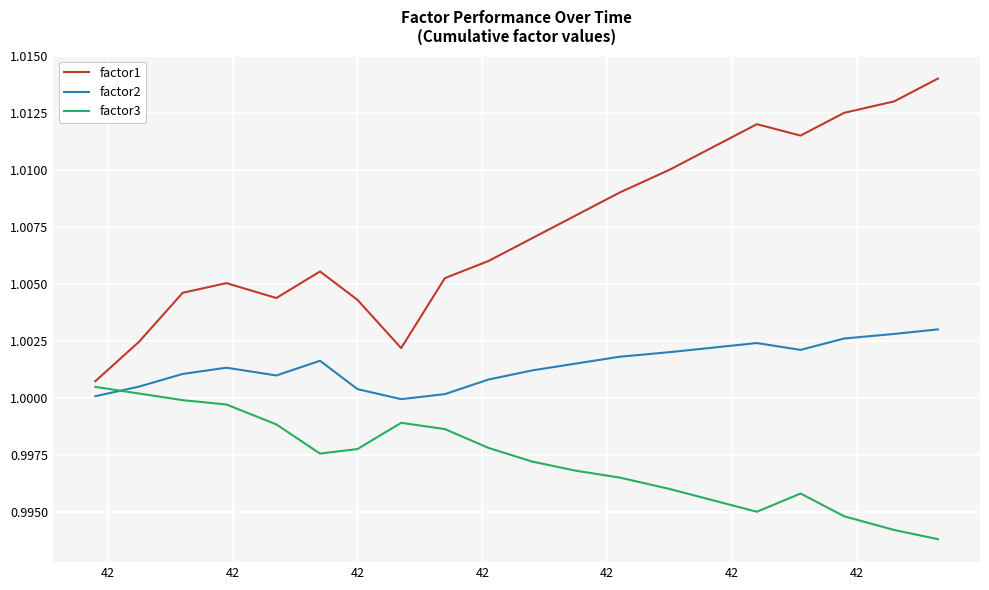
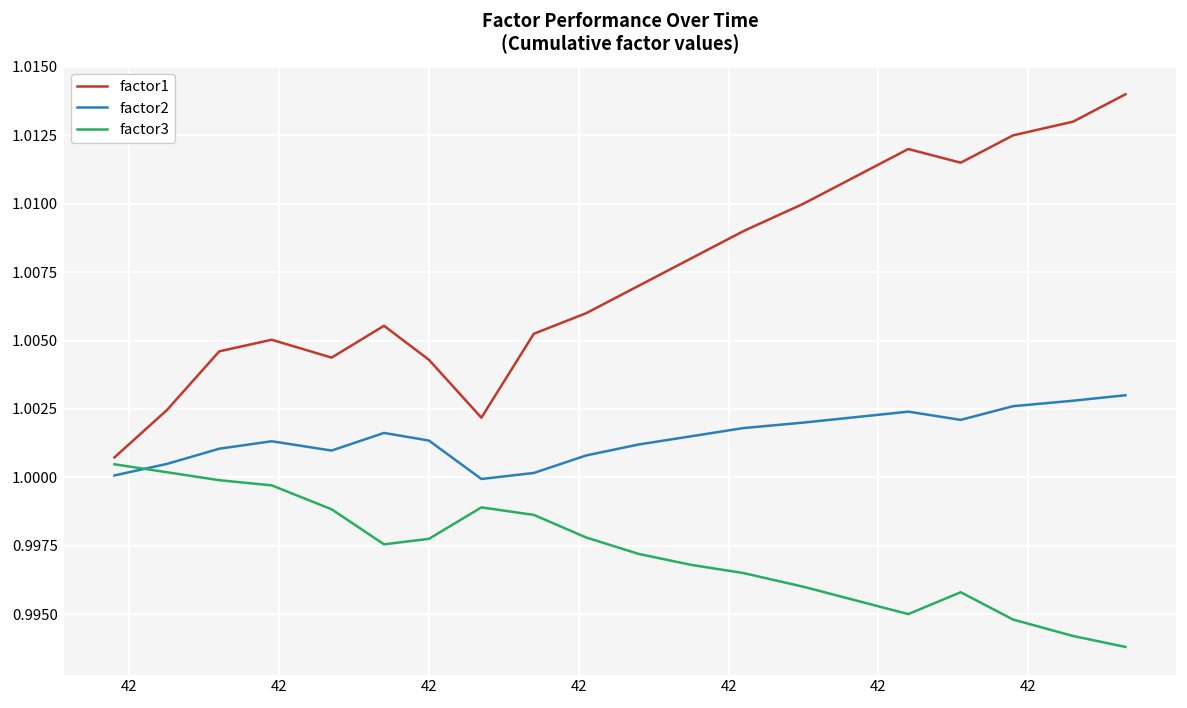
factor2, 42: 1.0004 -> 1.0013
